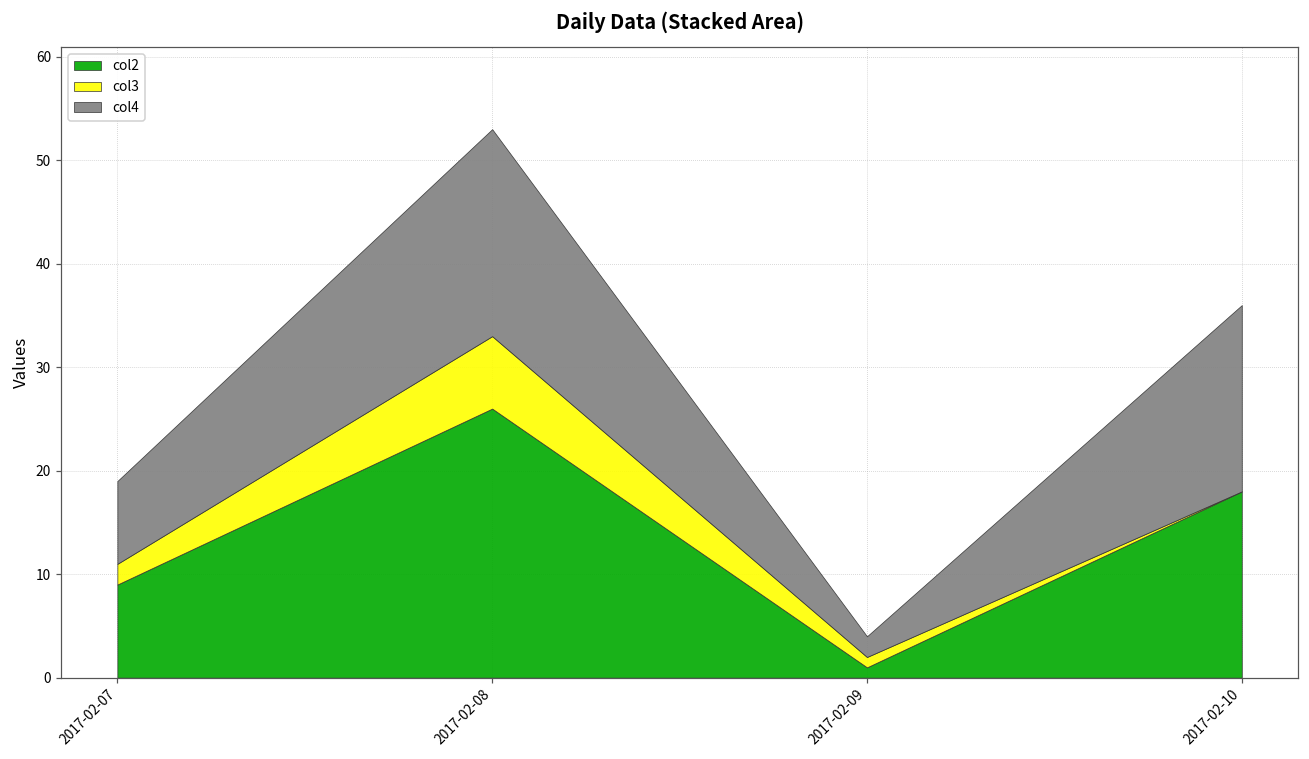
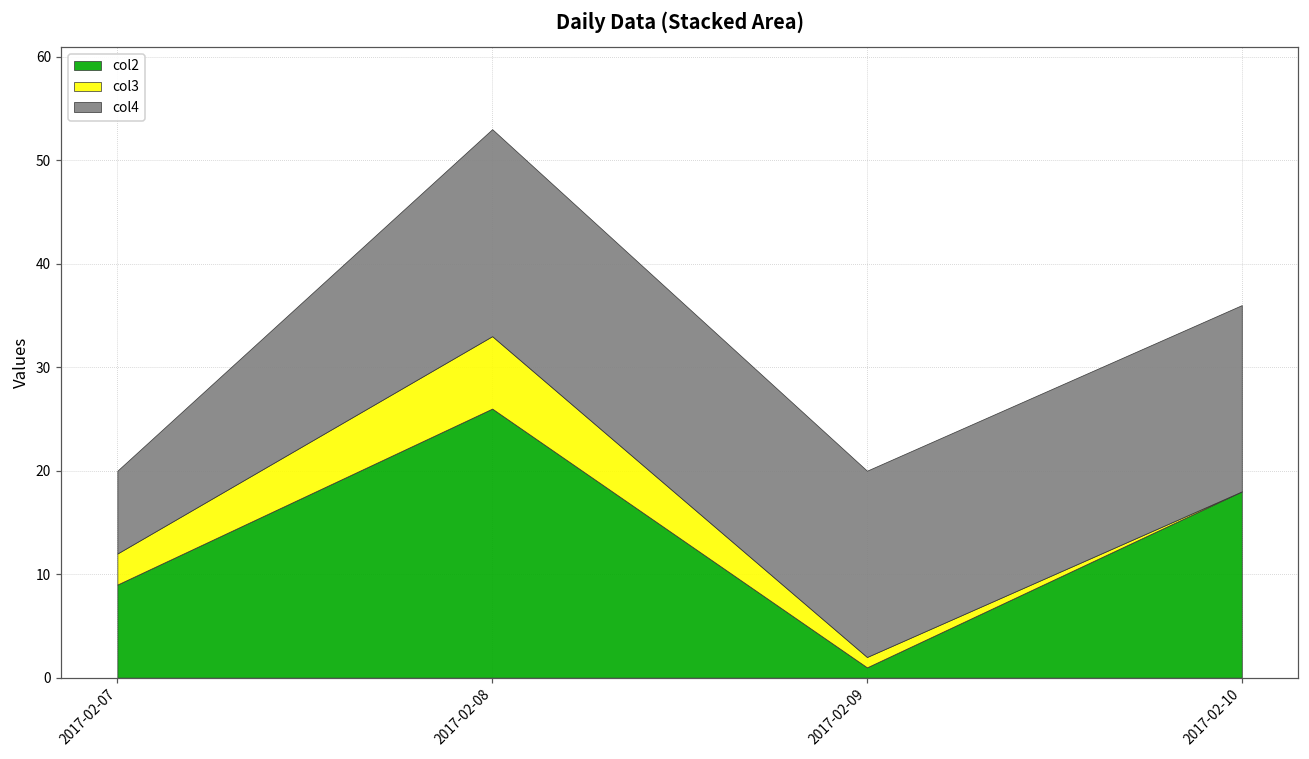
col3, 2017-02-07: 2 -> 3
col4, 2017-02-09: 2 -> 18
